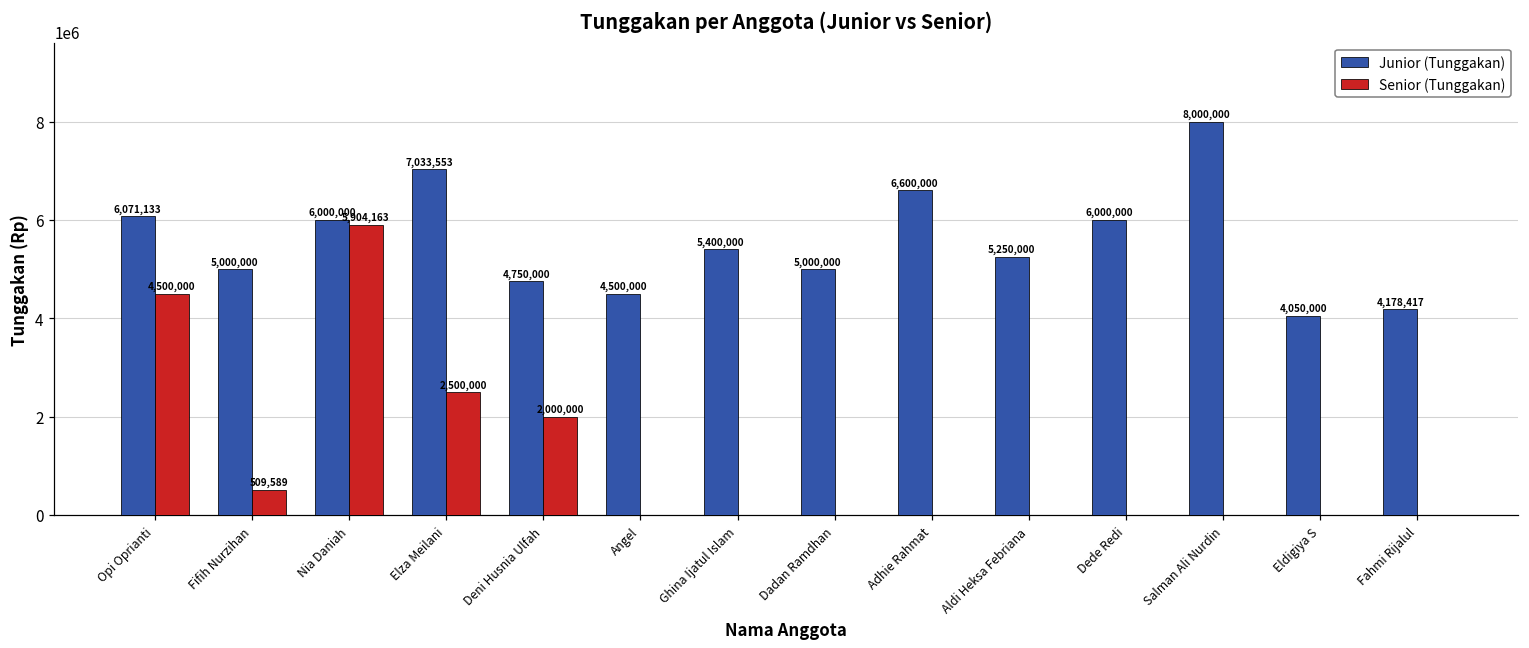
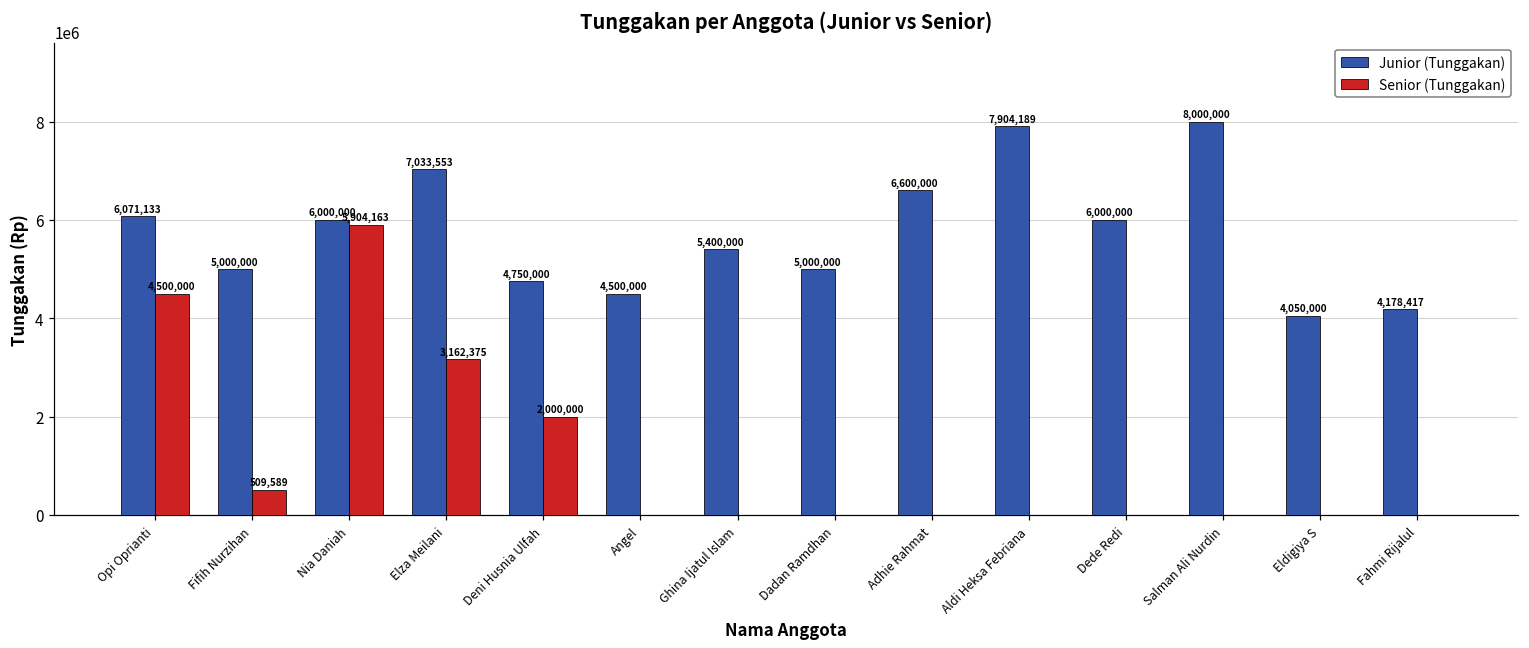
Senior (Tunggakan), Elza Meilani: 2,500,000 -> 3,162,375
Junior (Tunggakan), Aldi Heksa Febriana: 5,250,000 -> 7,904,189
